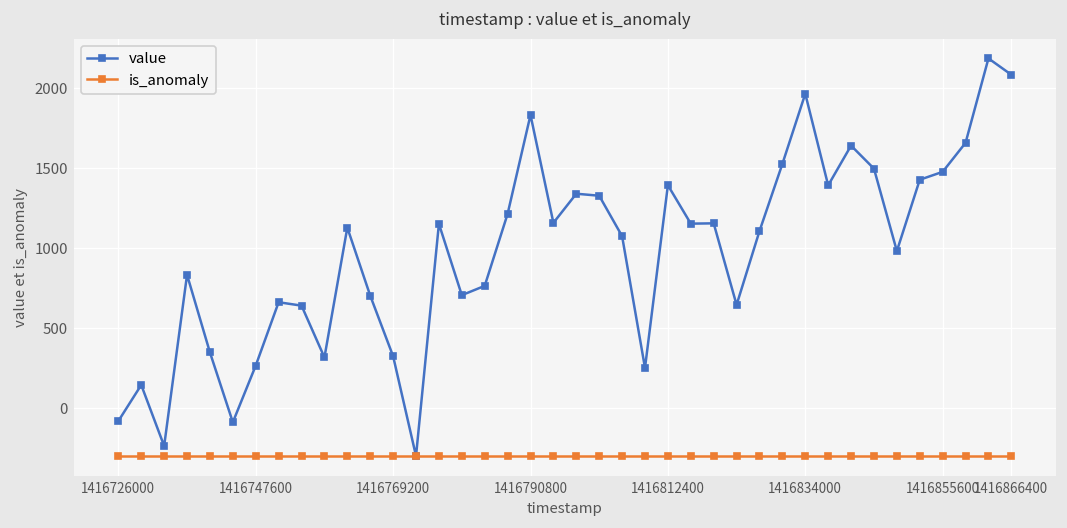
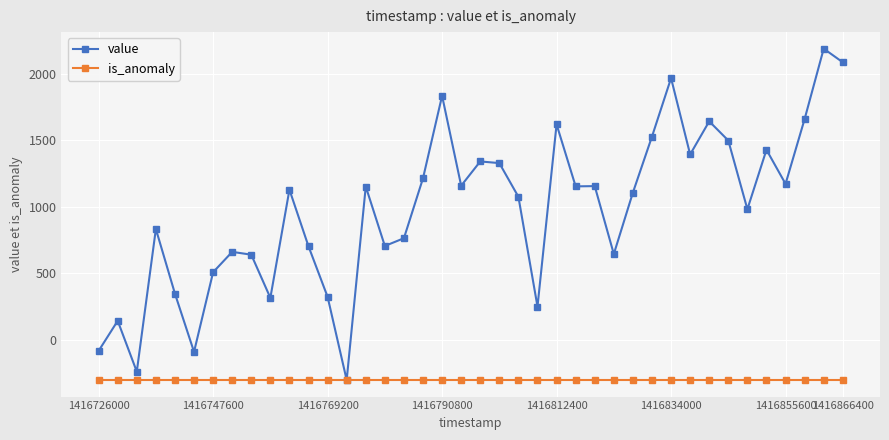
value, 1416747600: 270 -> 510
value, 1416812400: 1390 -> 1620
value, 1416855600: 1480 -> 1170
